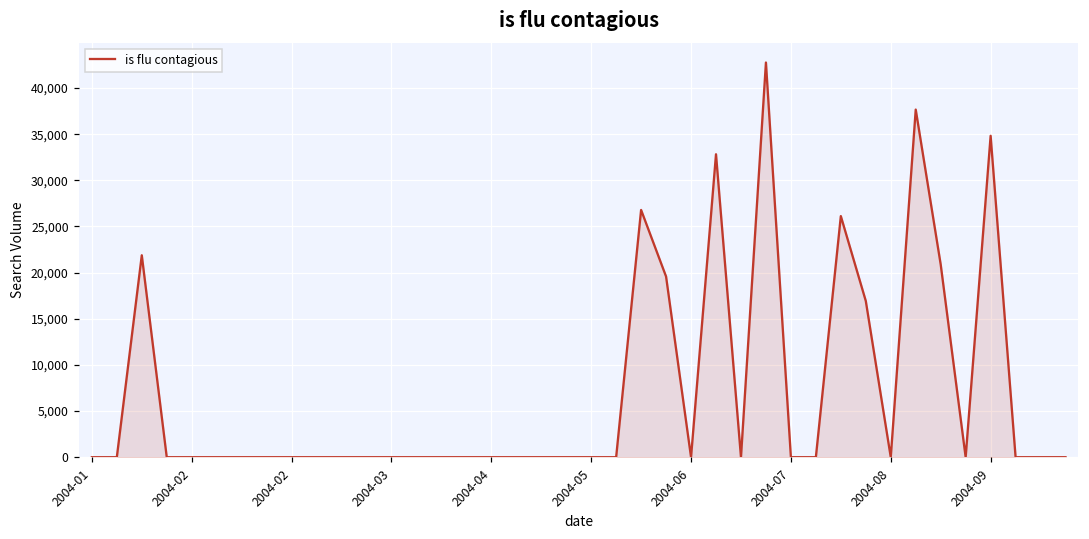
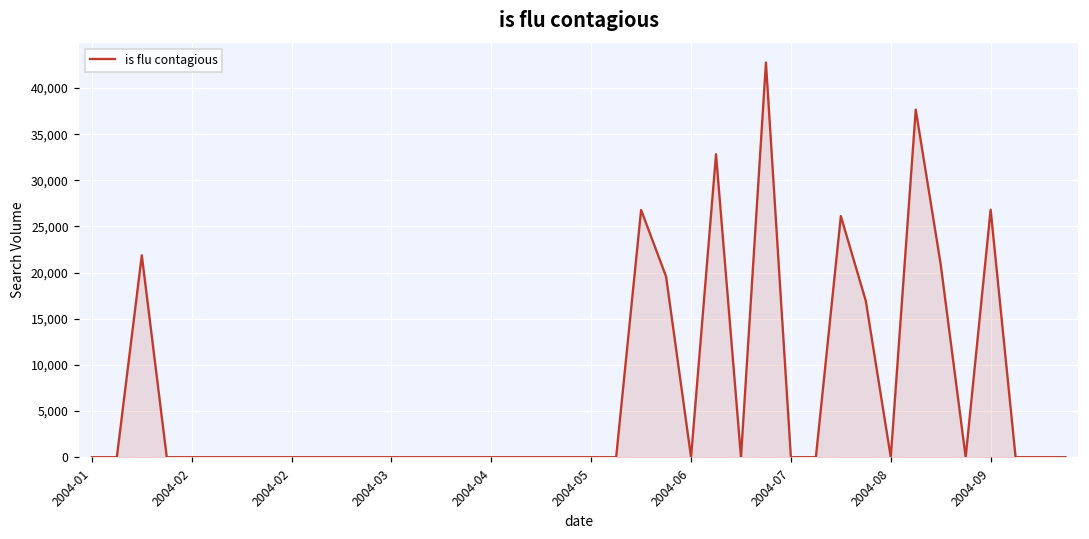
2004-09: 35,000 -> 27,000
